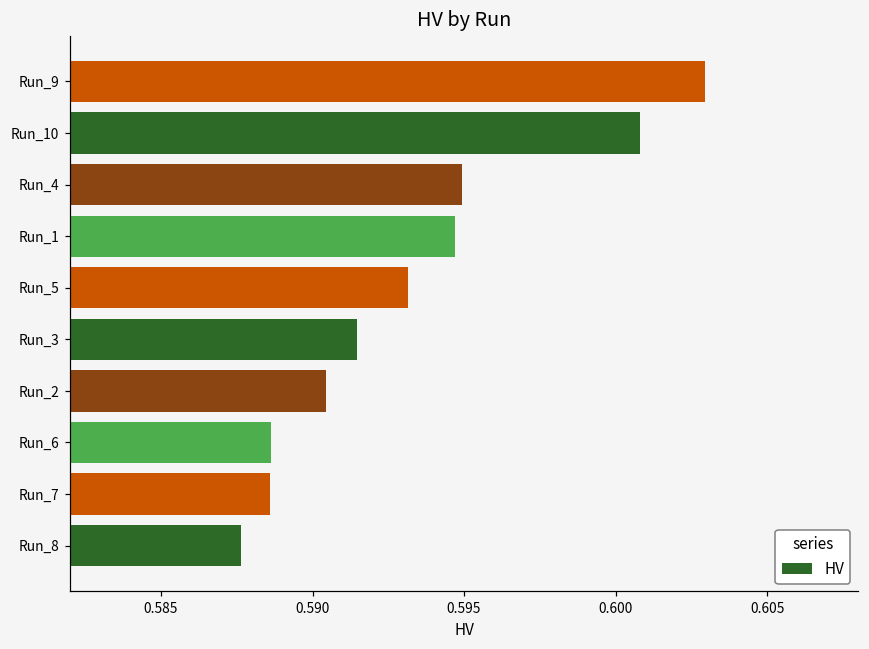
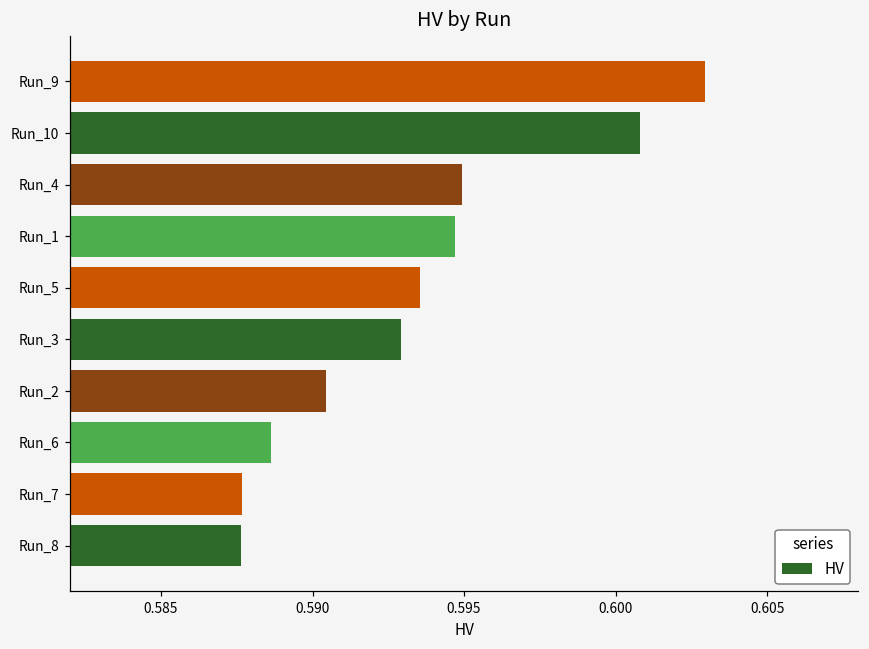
Run_5: 0.5932 -> 0.5936
Run_3: 0.5915 -> 0.5929
Run_7: 0.5886 -> 0.5877
